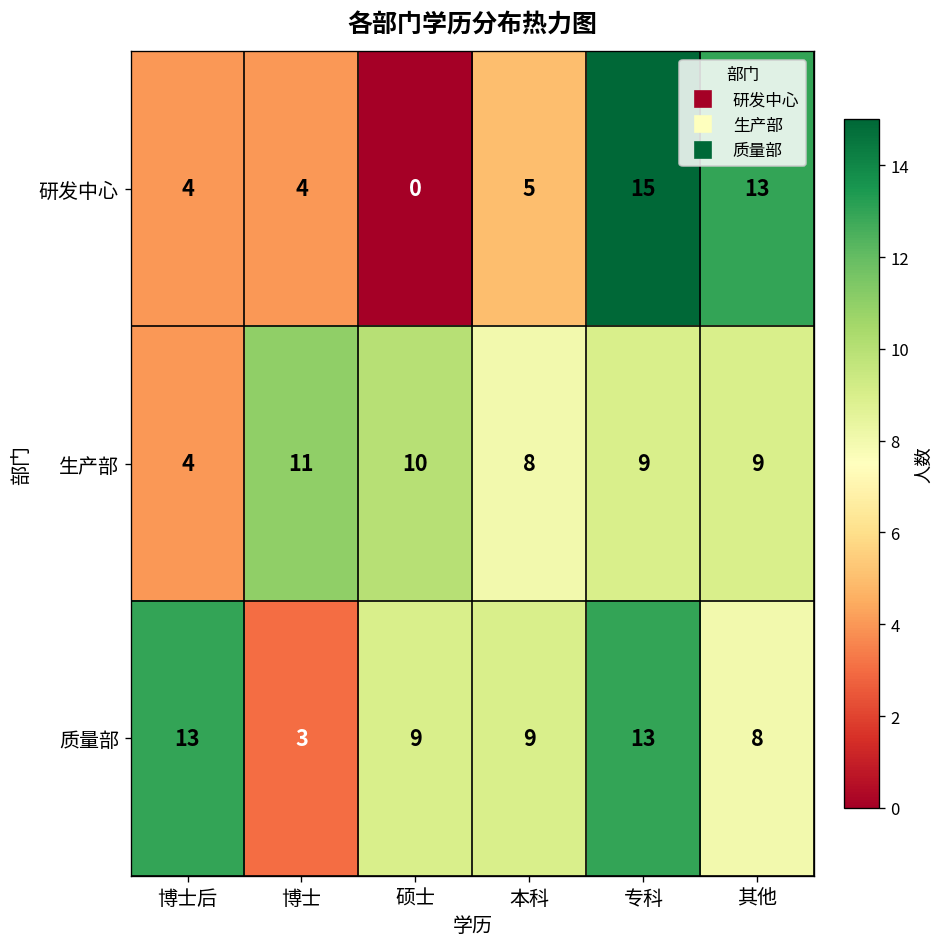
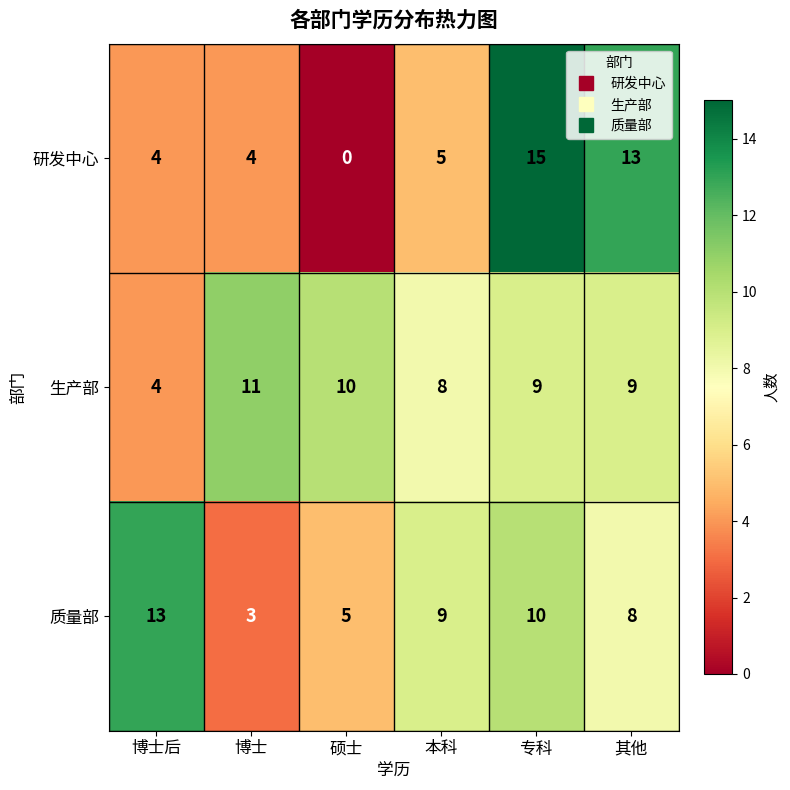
质量部, 硕士: 9 -> 5
质量部, 专科: 13 -> 10
